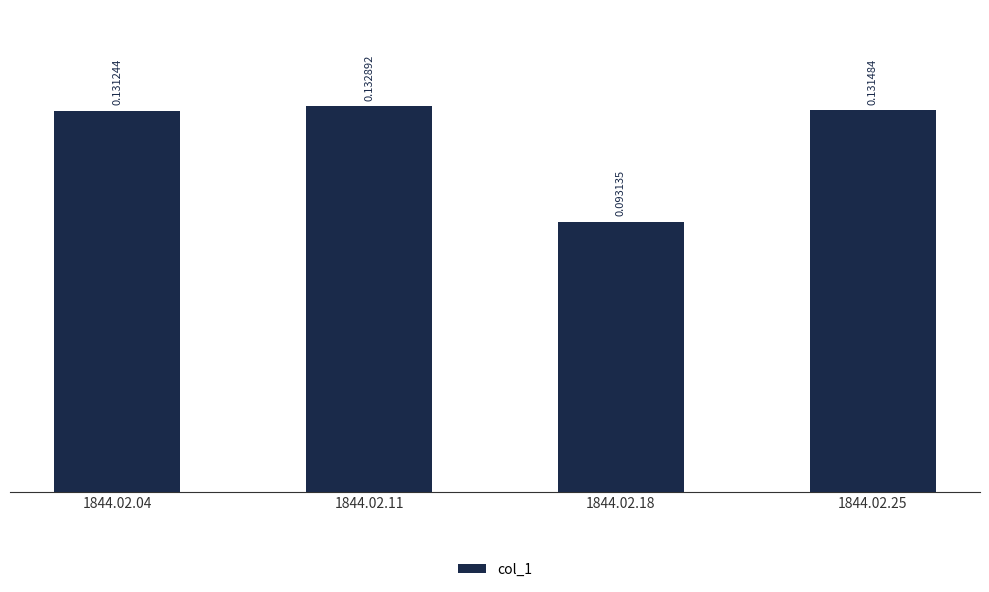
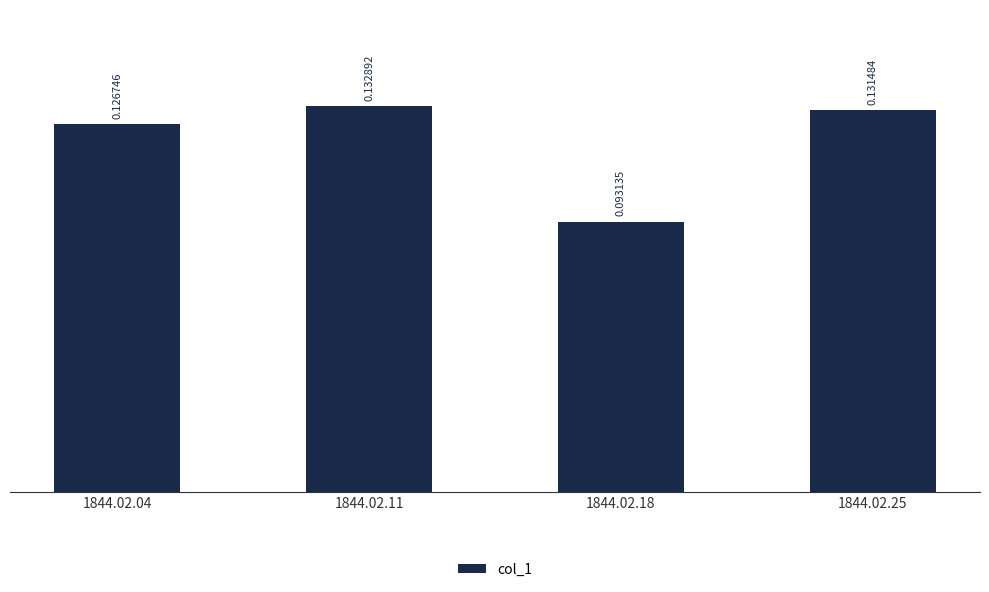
1844.02.04: 0.131244 -> 0.126746
